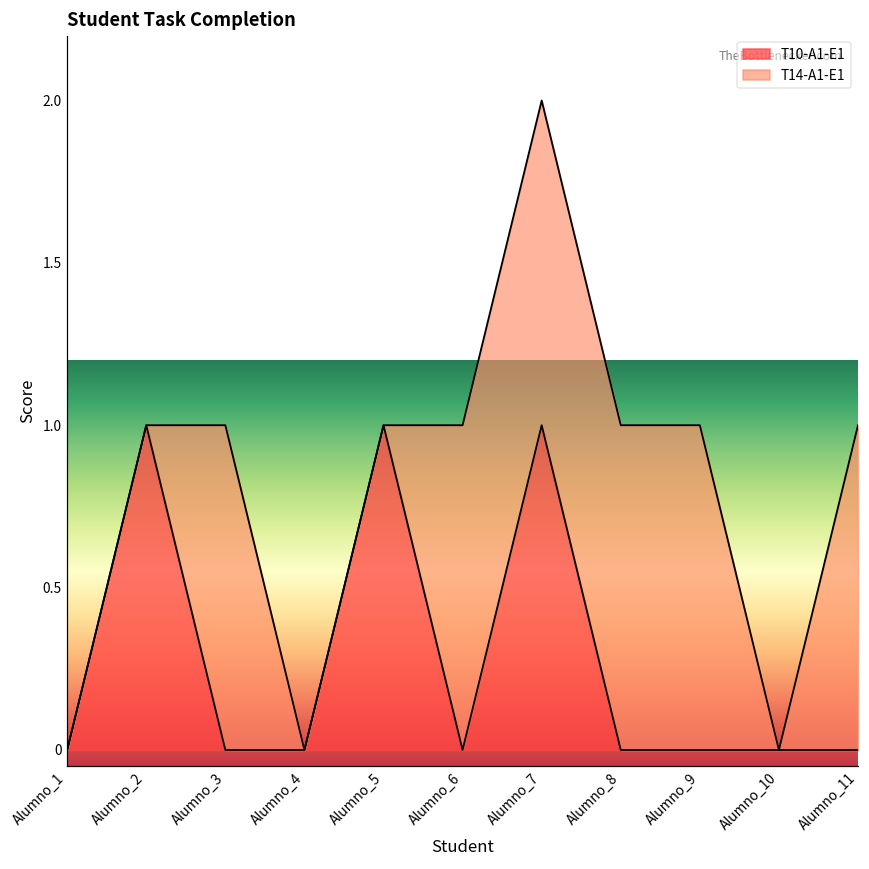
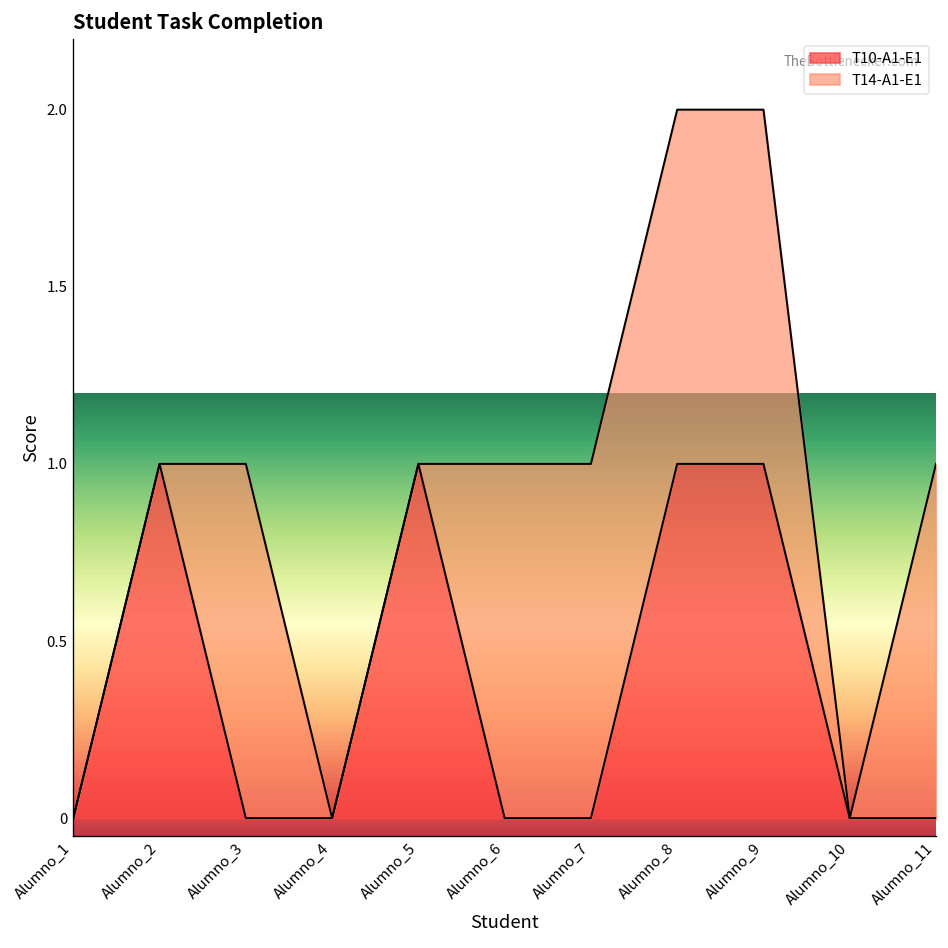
T10-A1-E1, Alumno_7: 1 -> 0
T10-A1-E1, Alumno_8: 0 -> 1
T10-A1-E1, Alumno_9: 0 -> 1
